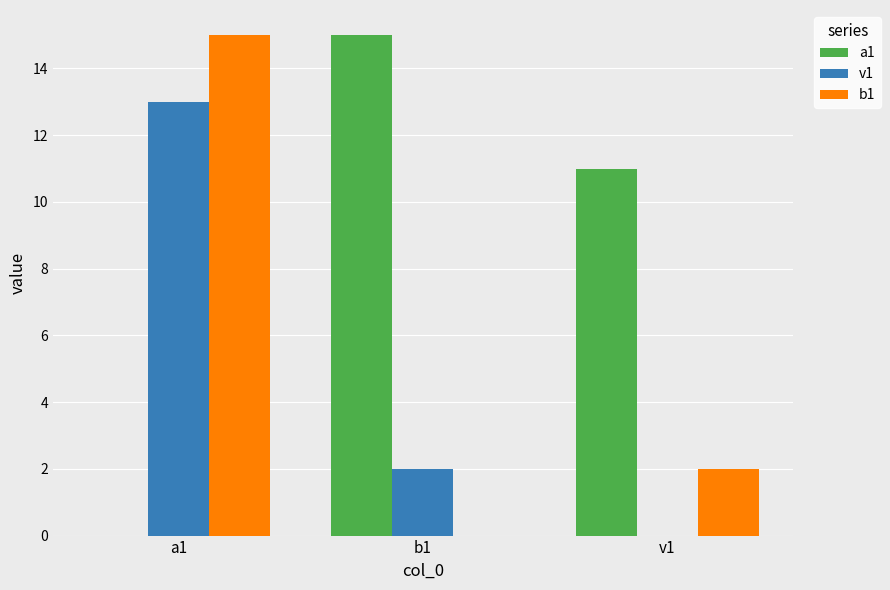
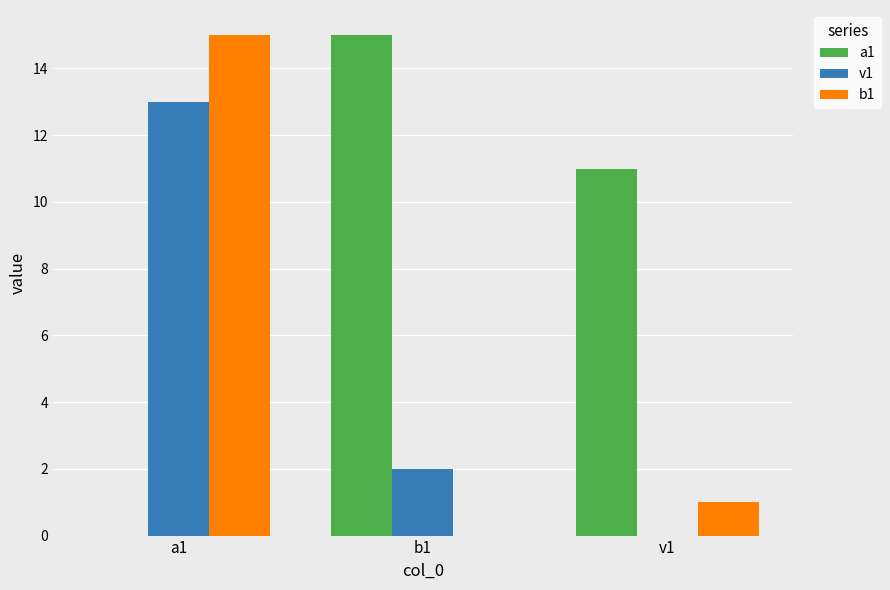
b1, v1: 2 -> 1
